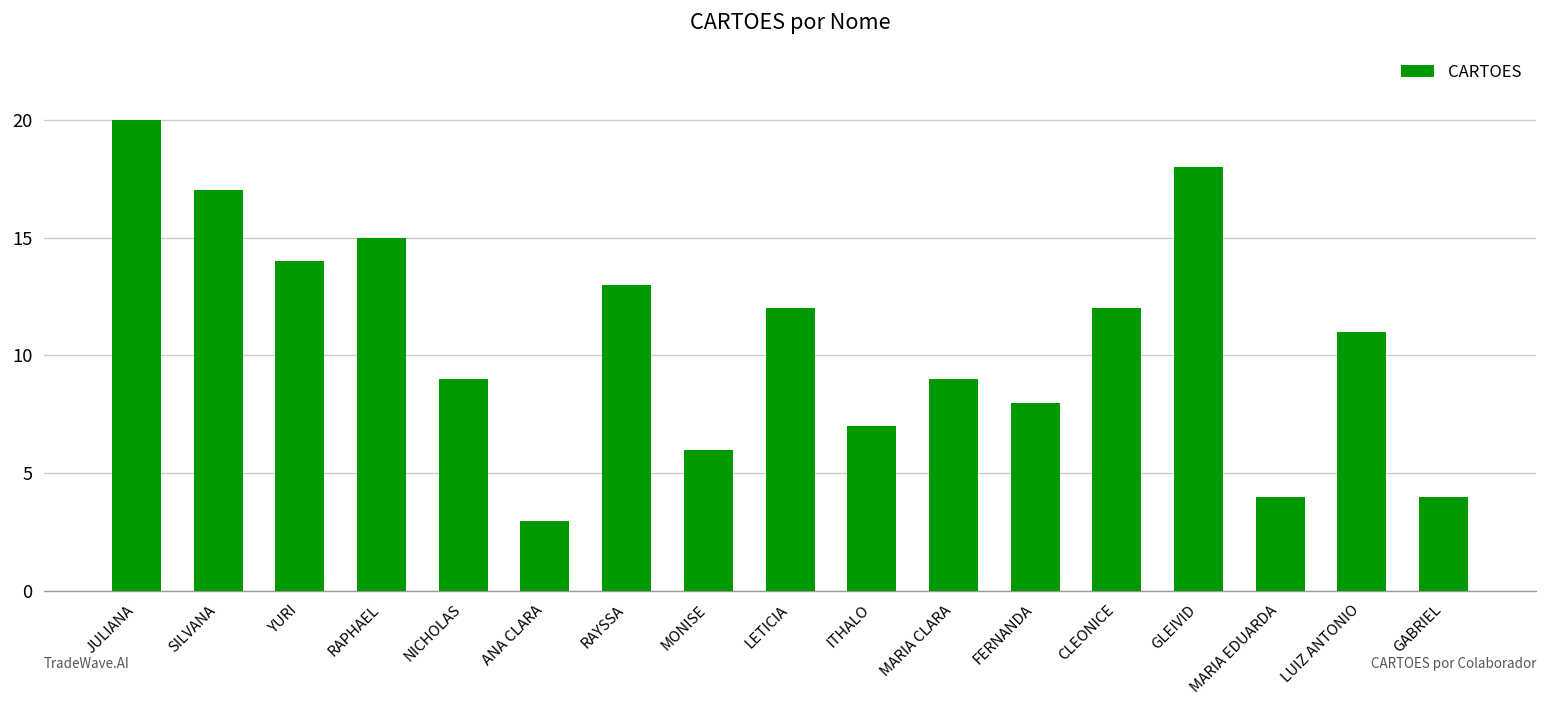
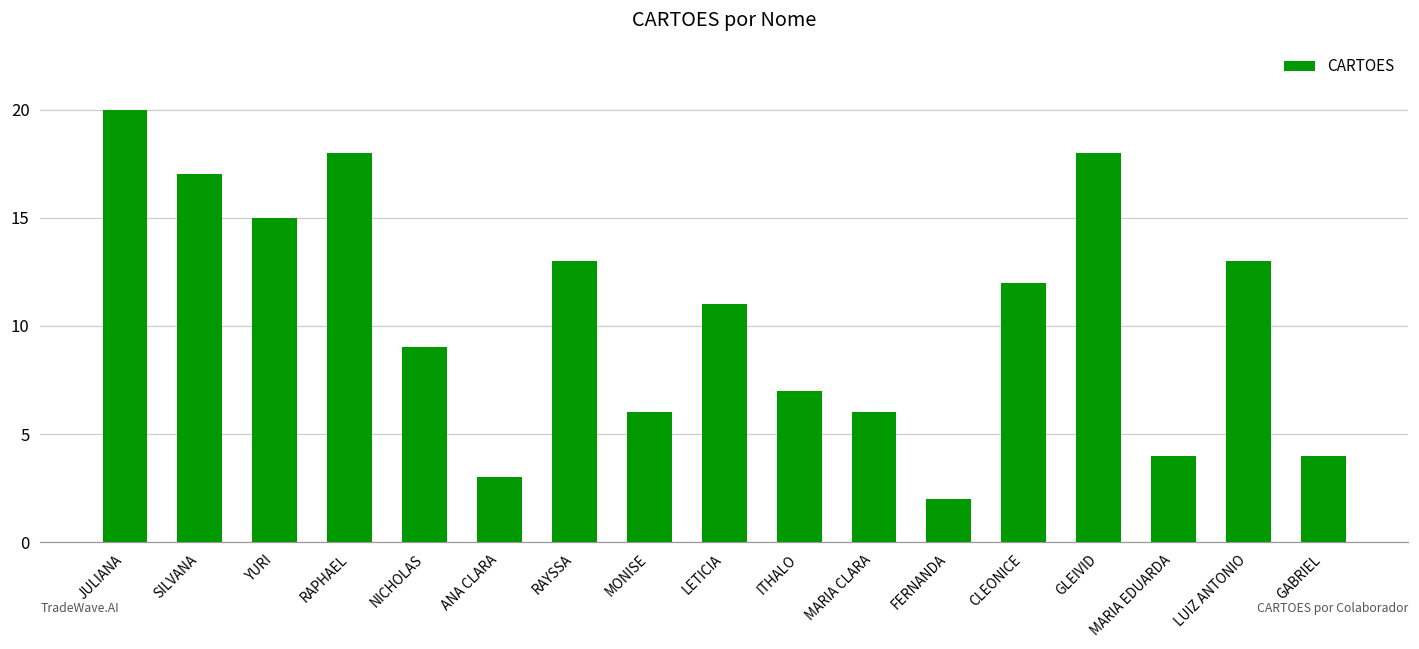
YURI: 14 -> 15
RAPHAEL: 15 -> 18
LETICIA: 12 -> 11
MARIA CLARA: 9 -> 6
FERNANDA: 8 -> 2
LUIZ ANTONIO: 11 -> 13
